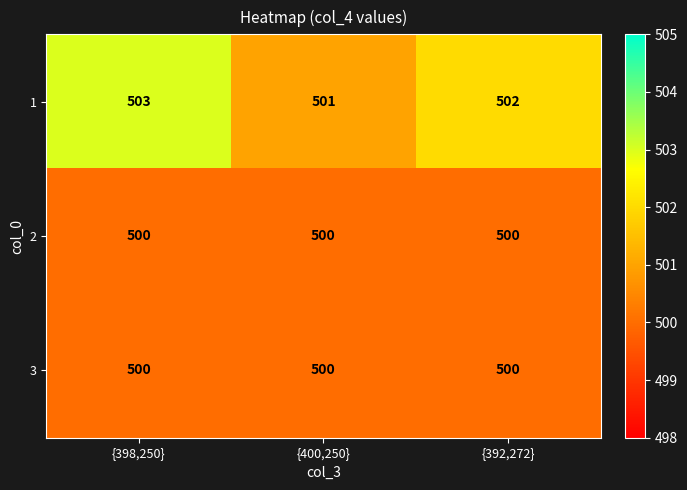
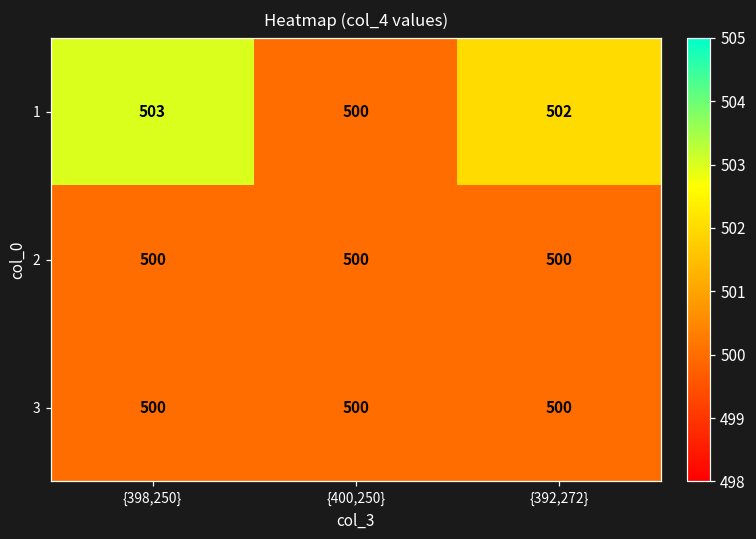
1, {400,250}: 501 -> 500
